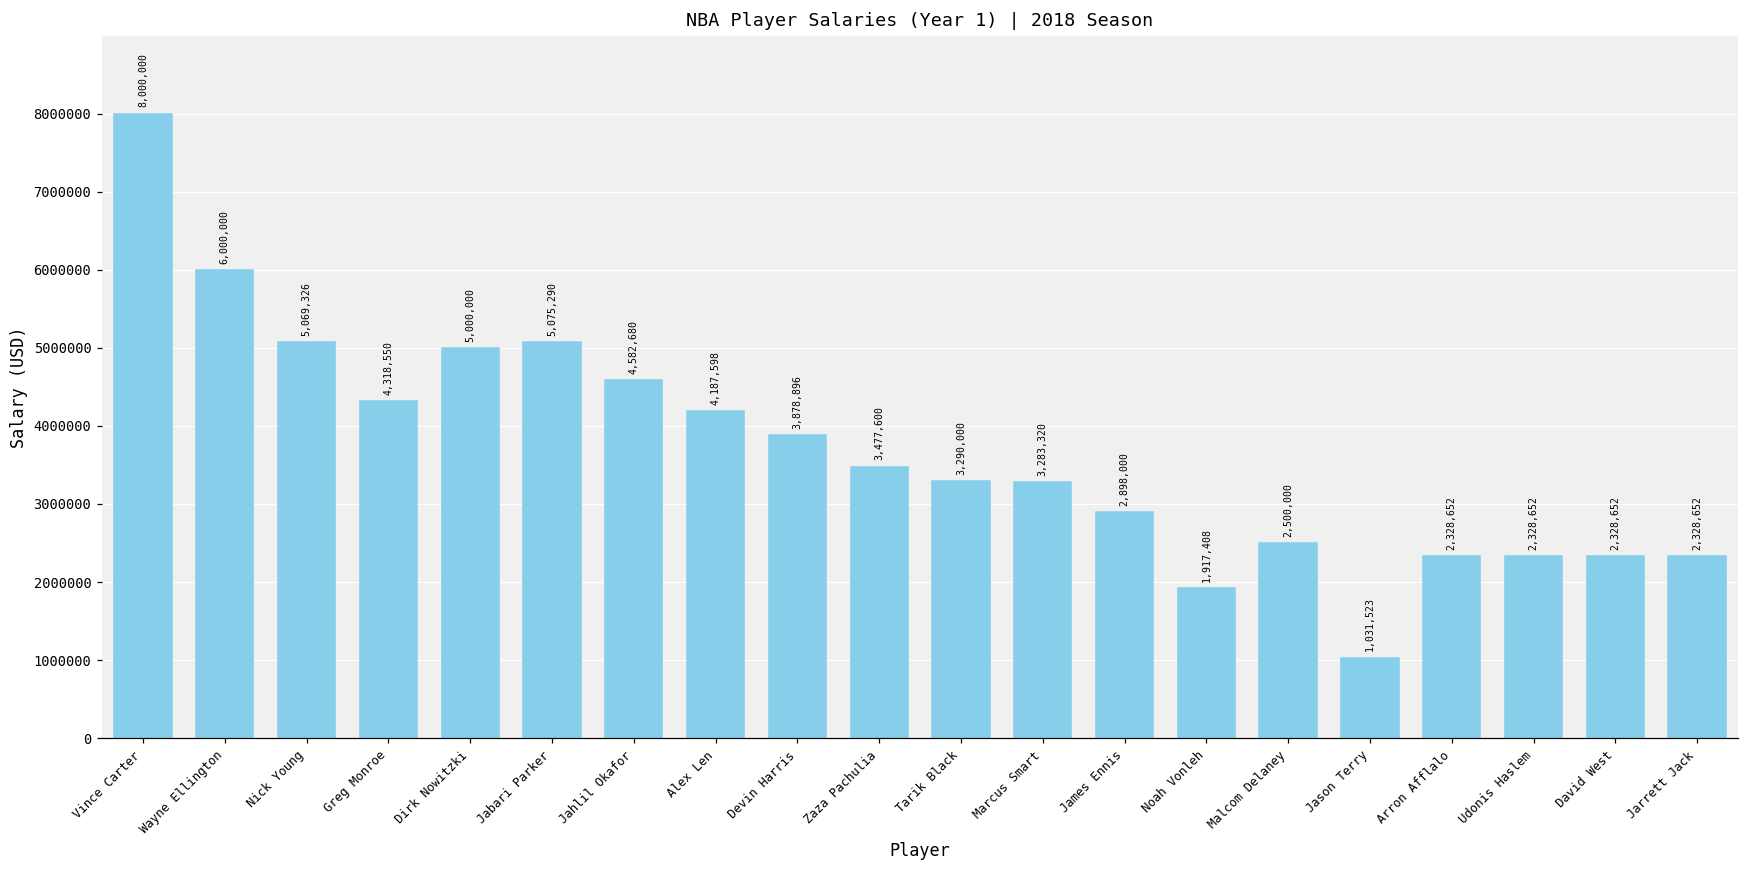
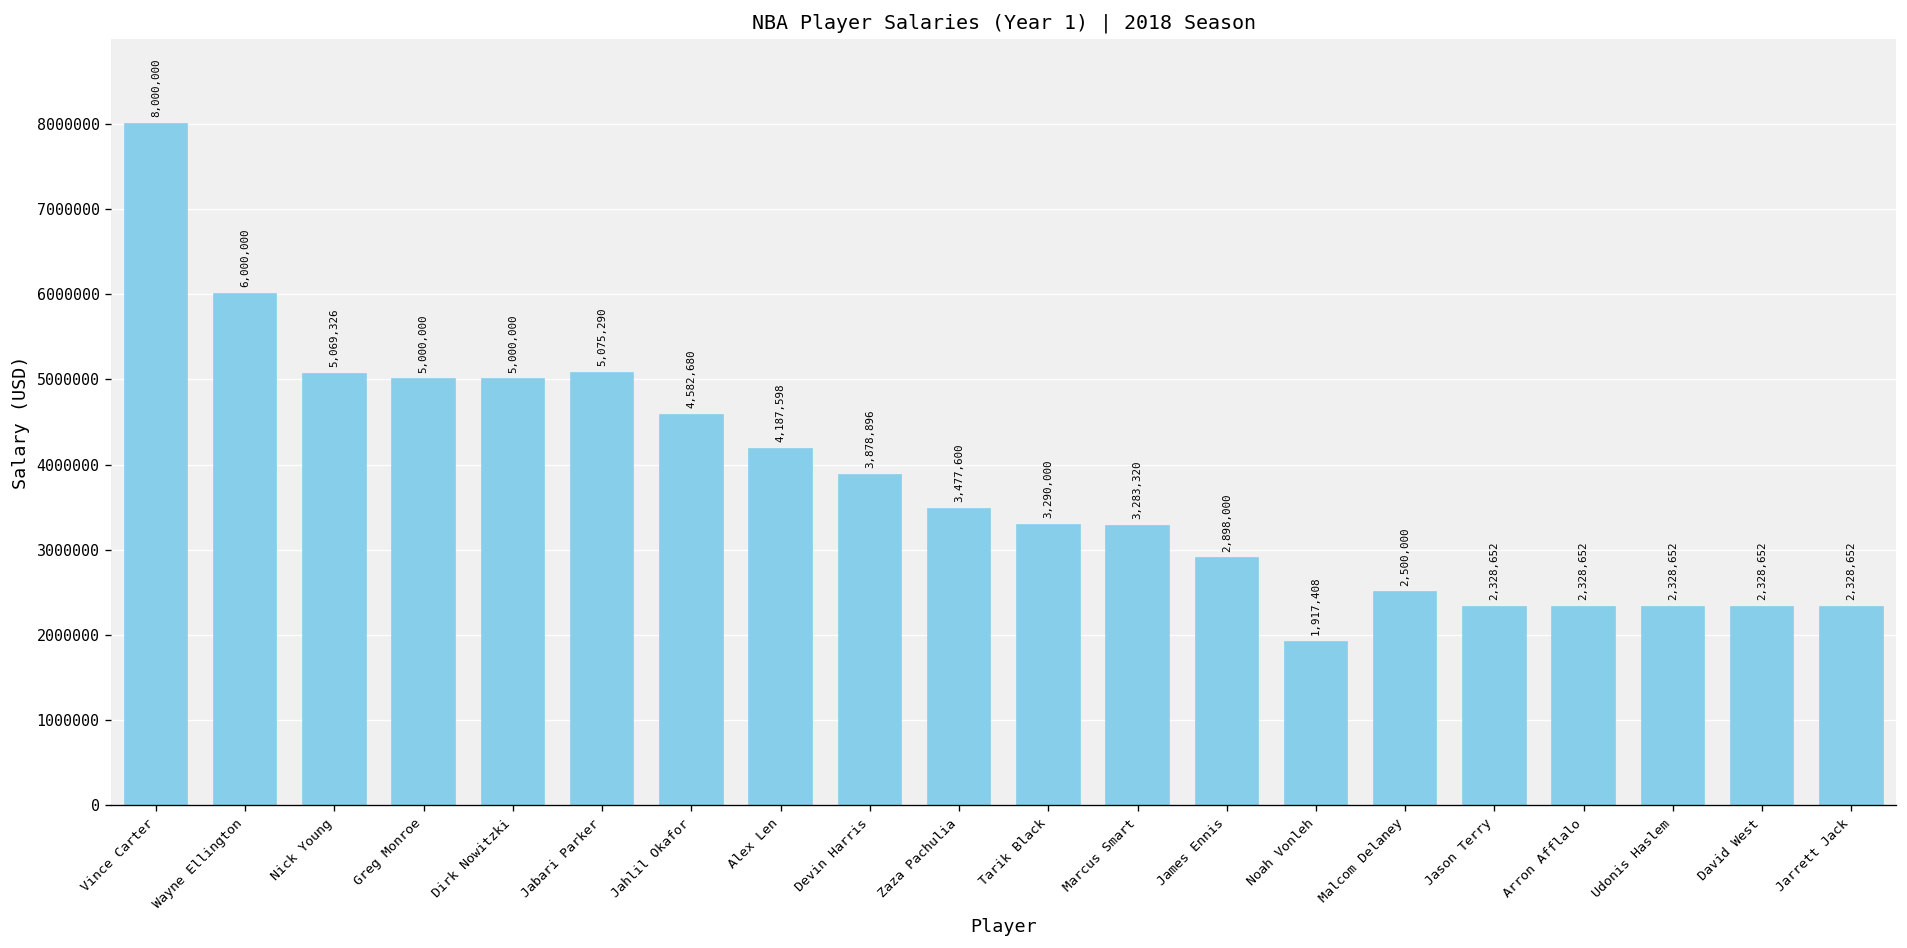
Greg Monroe: 4,318,550 -> 5,000,000
Jason Terry: 1,031,523 -> 2,328,652
